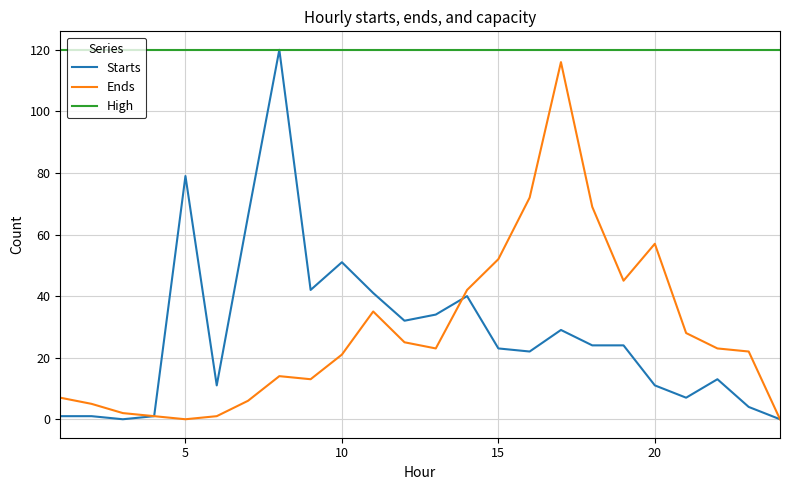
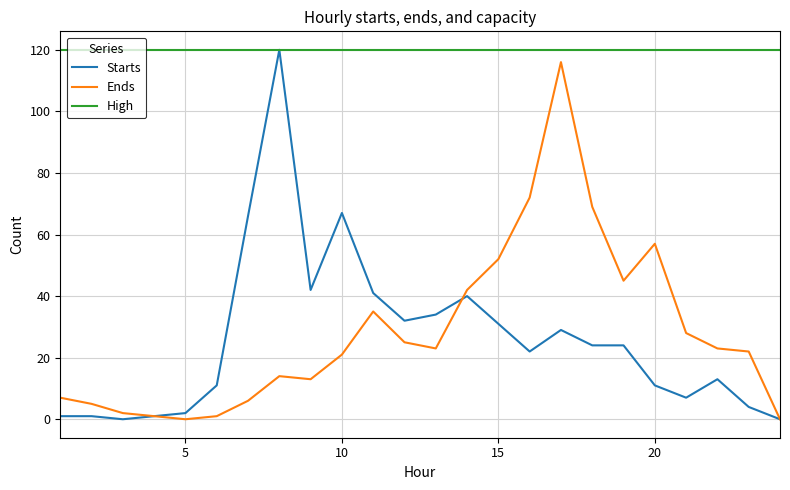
Starts, 5: 79 -> 2
Starts, 10: 51 -> 67
Starts, 15: 23 -> 31
